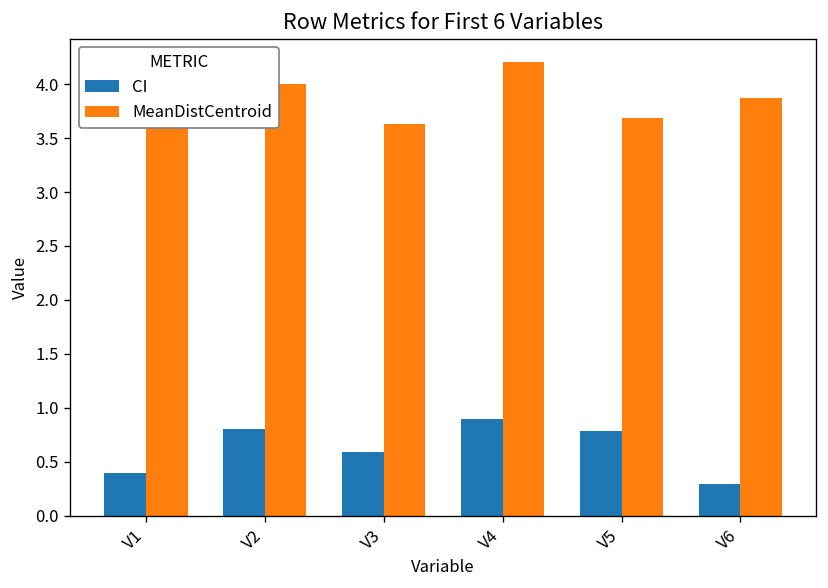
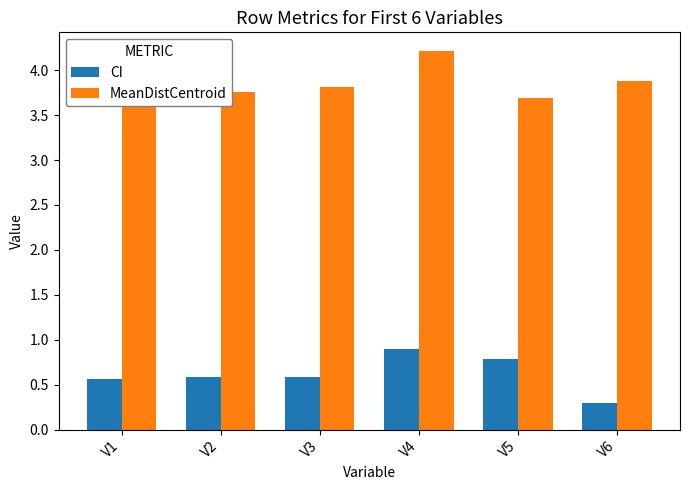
CI, V1: 0.4 -> 0.6
CI, V2: 0.8 -> 0.6
MeanDistCentroid, V2: 4.0 -> 3.8
MeanDistCentroid, V3: 3.6 -> 3.8
